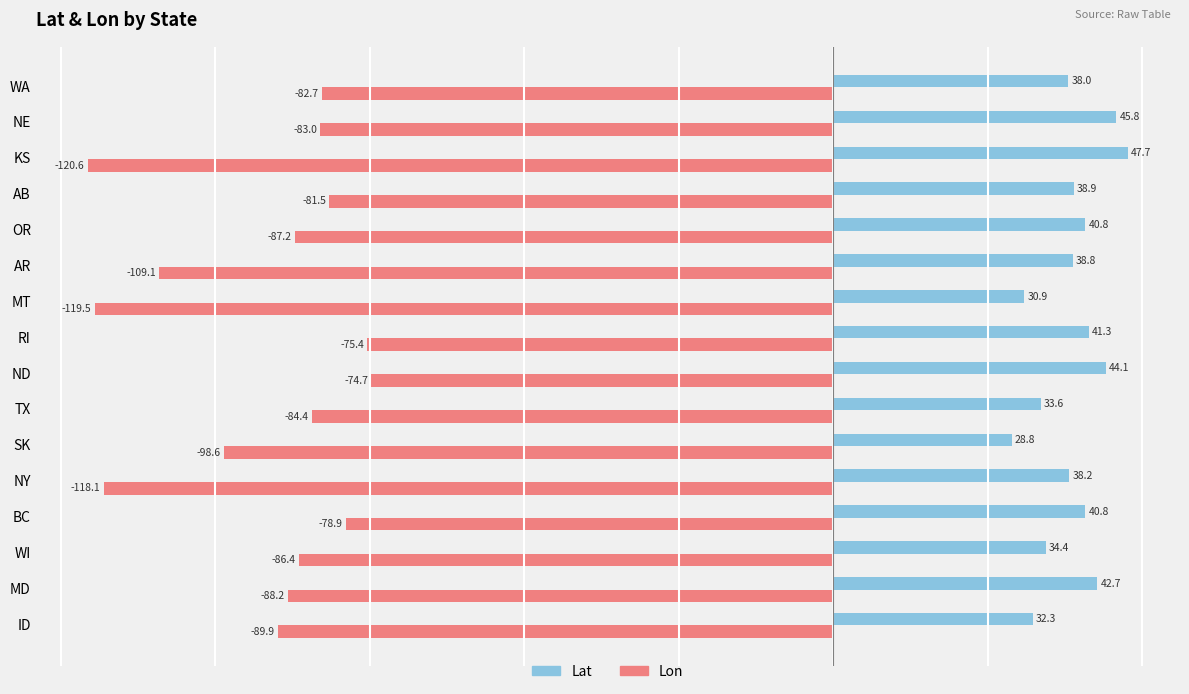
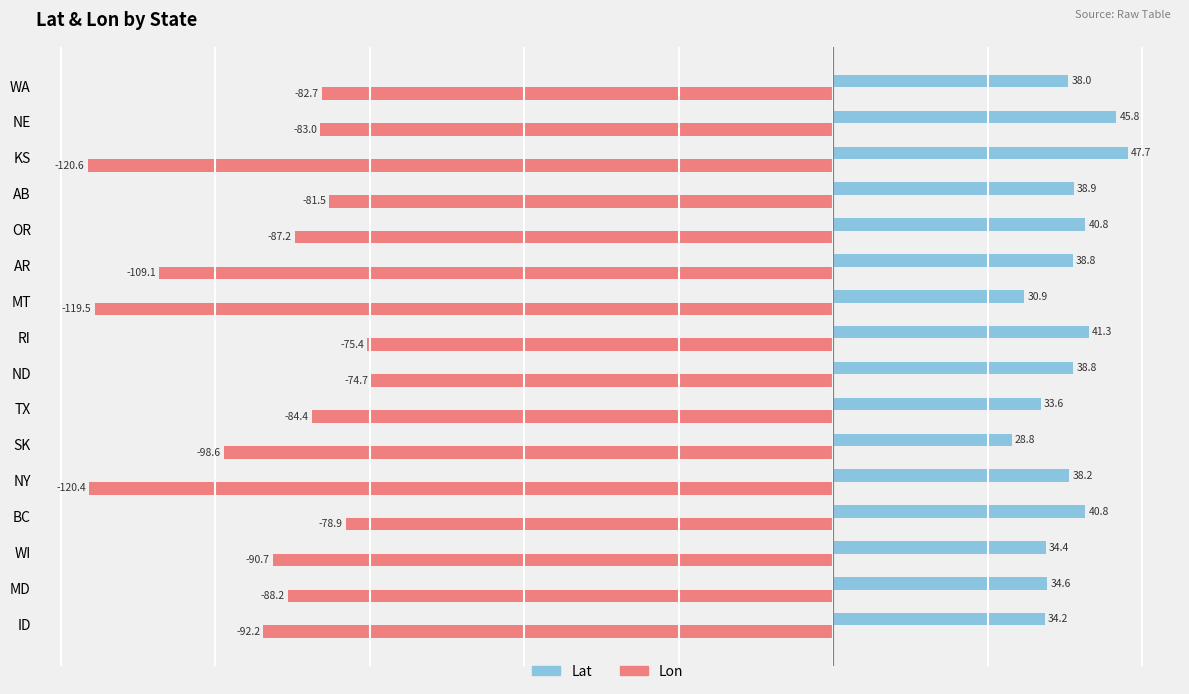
Lat, ND: 44.1 -> 38.8
Lon, NY: -118.1 -> -120.4
Lon, WI: -86.4 -> -90.7
Lat, MD: 42.7 -> 34.6
Lat, ID: 32.3 -> 34.2
Lon, ID: -89.9 -> -92.2
